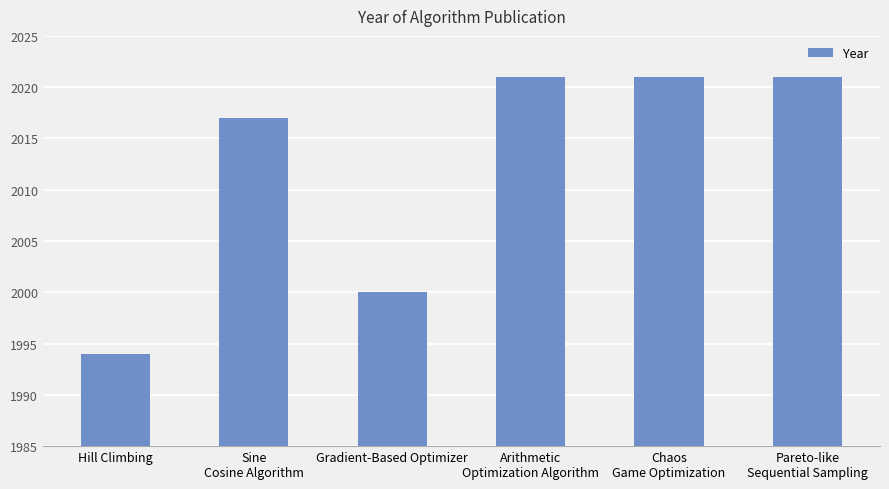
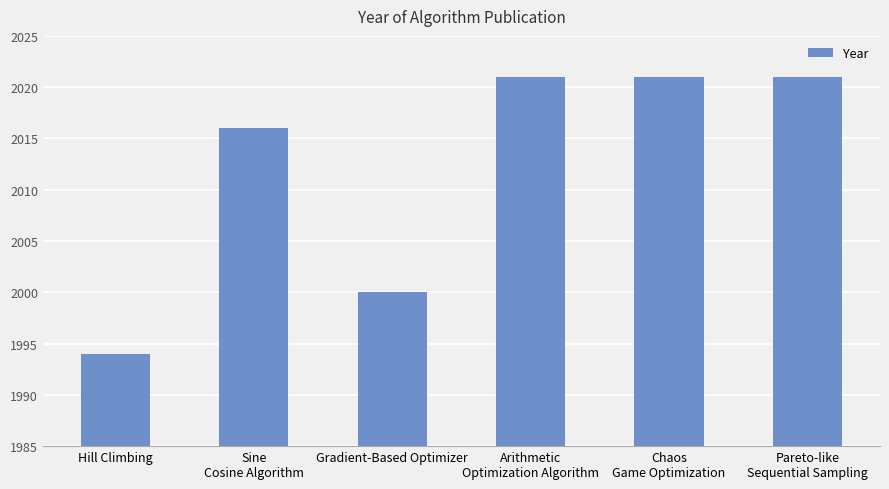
Sine Cosine Algorithm: 2017 -> 2016
